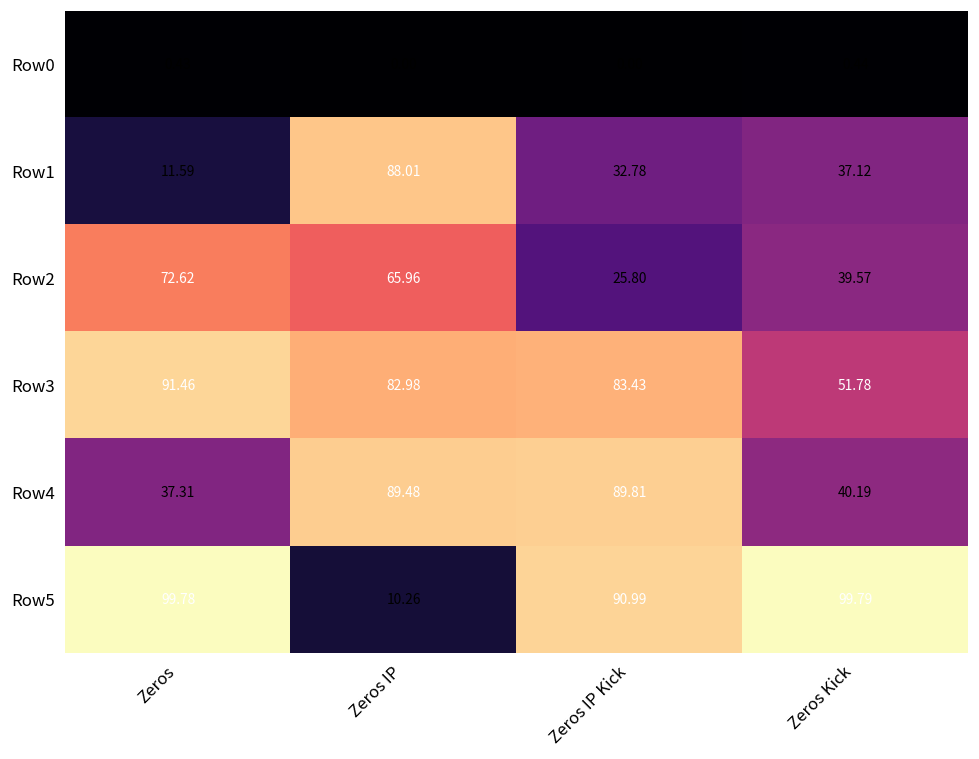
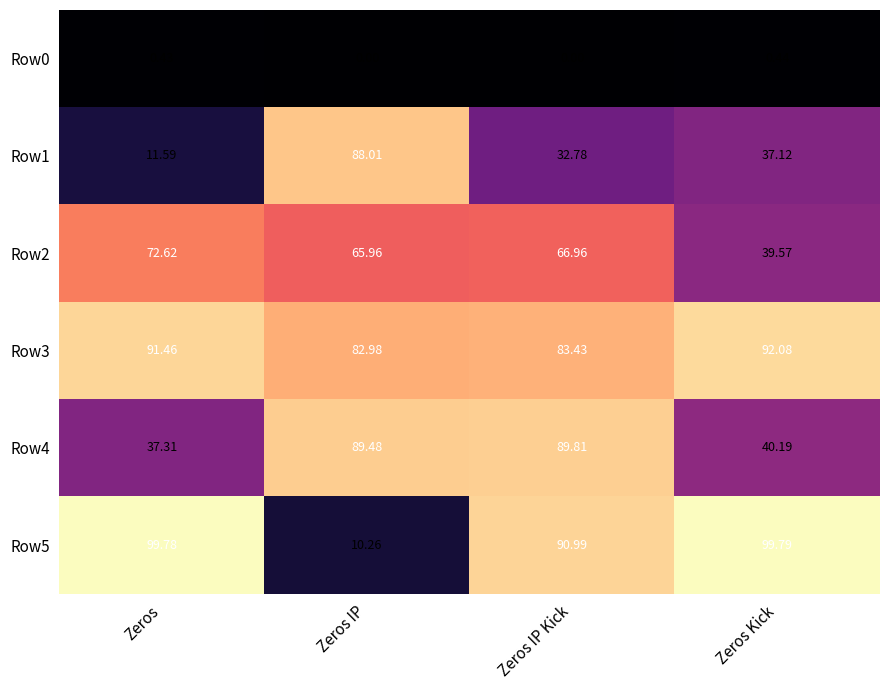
Row2, Zeros IP Kick: 25.80 -> 66.96
Row3, Zeros Kick: 51.78 -> 92.08
